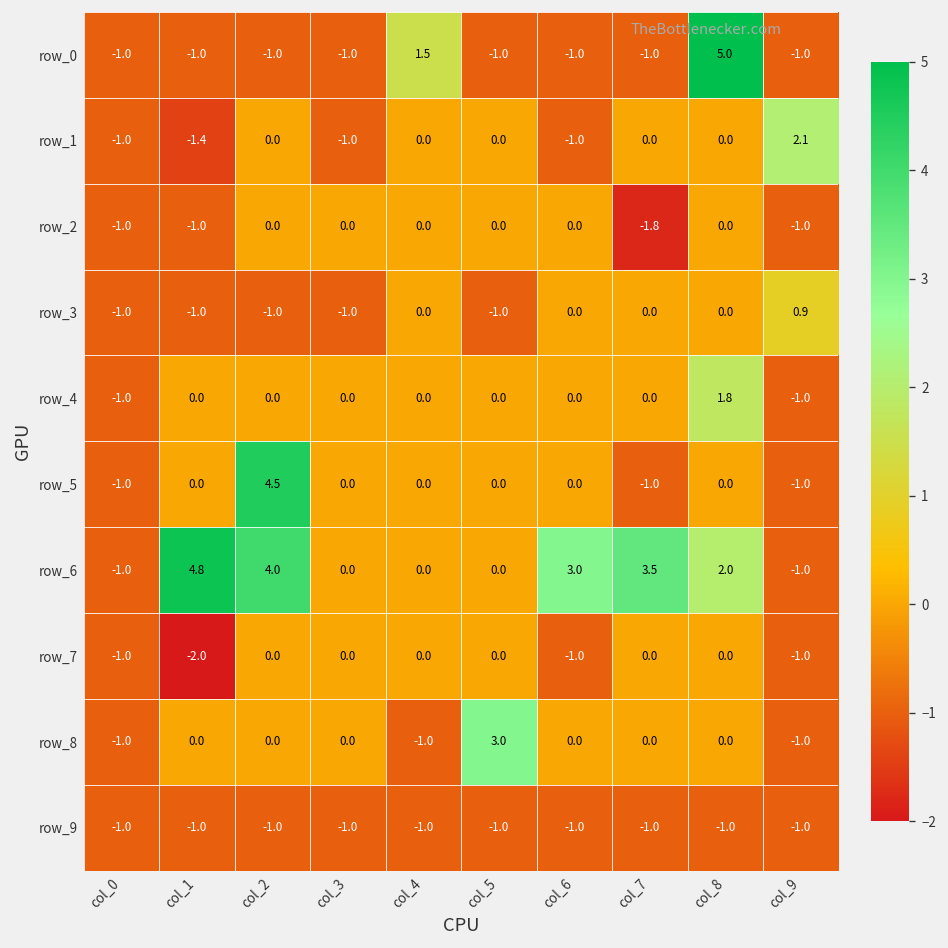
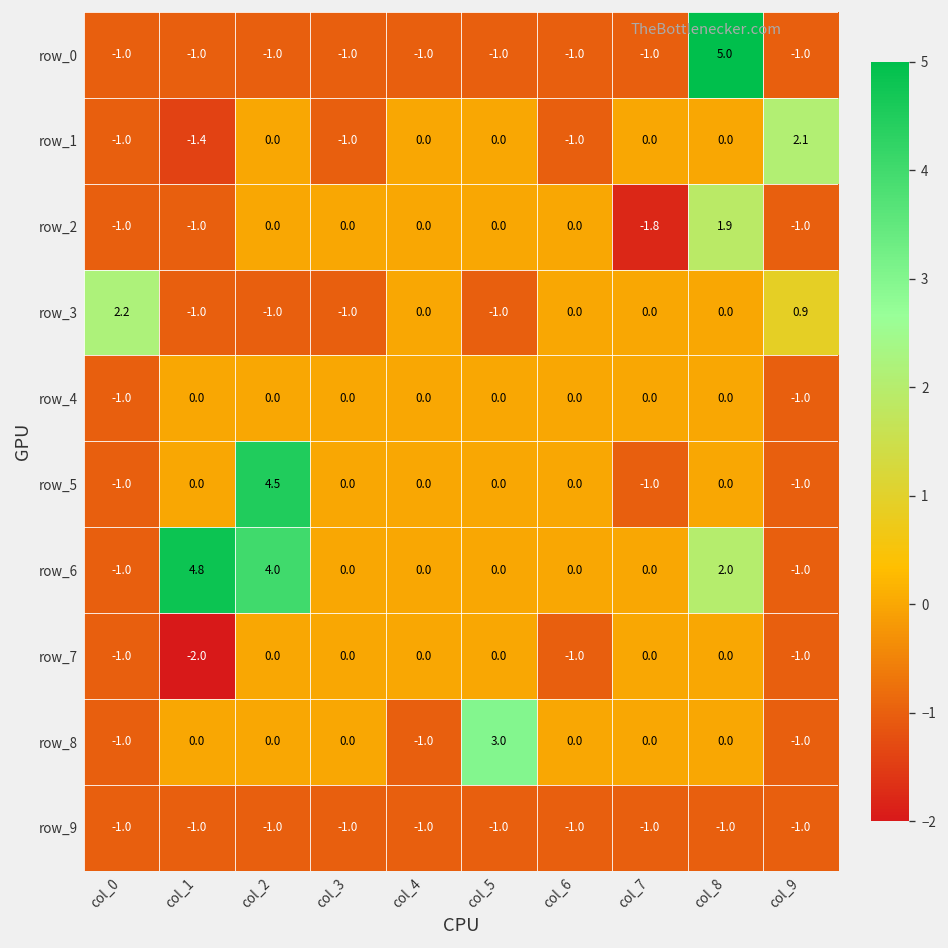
row_0, col_4: 1.5 -> -1.0
row_2, col_8: 0.0 -> 1.9
row_3, col_0: -1.0 -> 2.2
row_4, col_8: 1.8 -> 0.0
row_6, col_6: 3.0 -> 0.0
row_6, col_7: 3.5 -> 0.0
